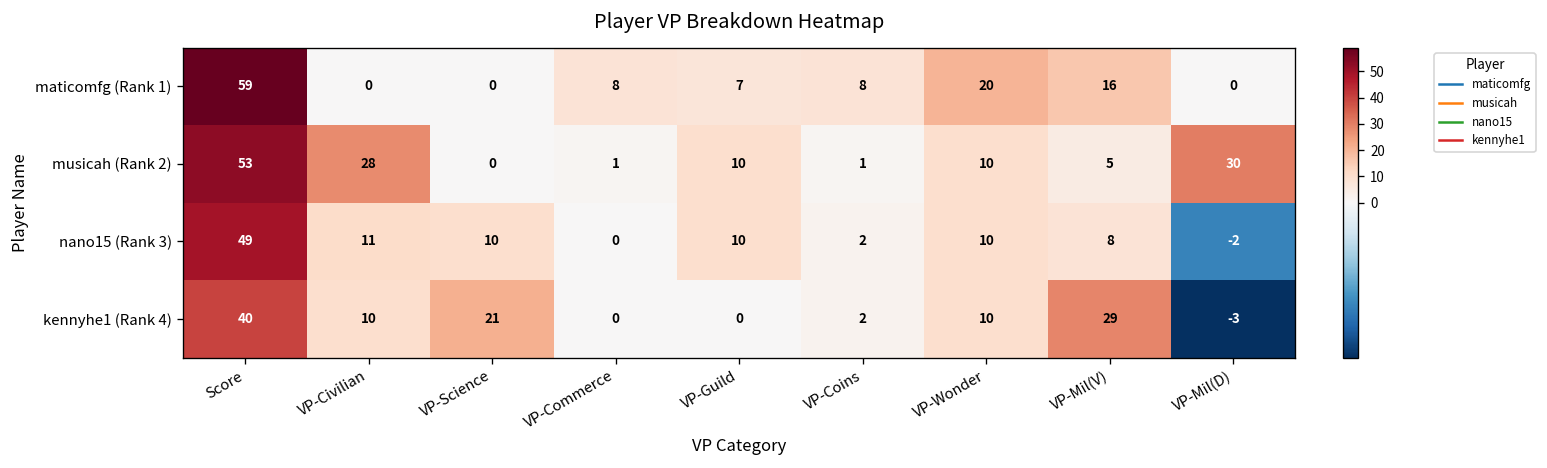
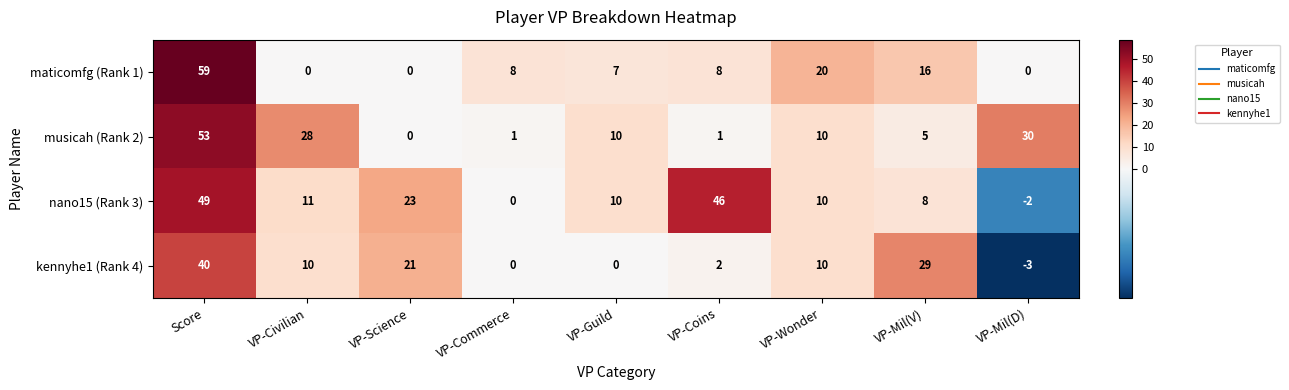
nano15 (Rank 3), VP-Science: 10 -> 23
nano15 (Rank 3), VP-Coins: 2 -> 46
